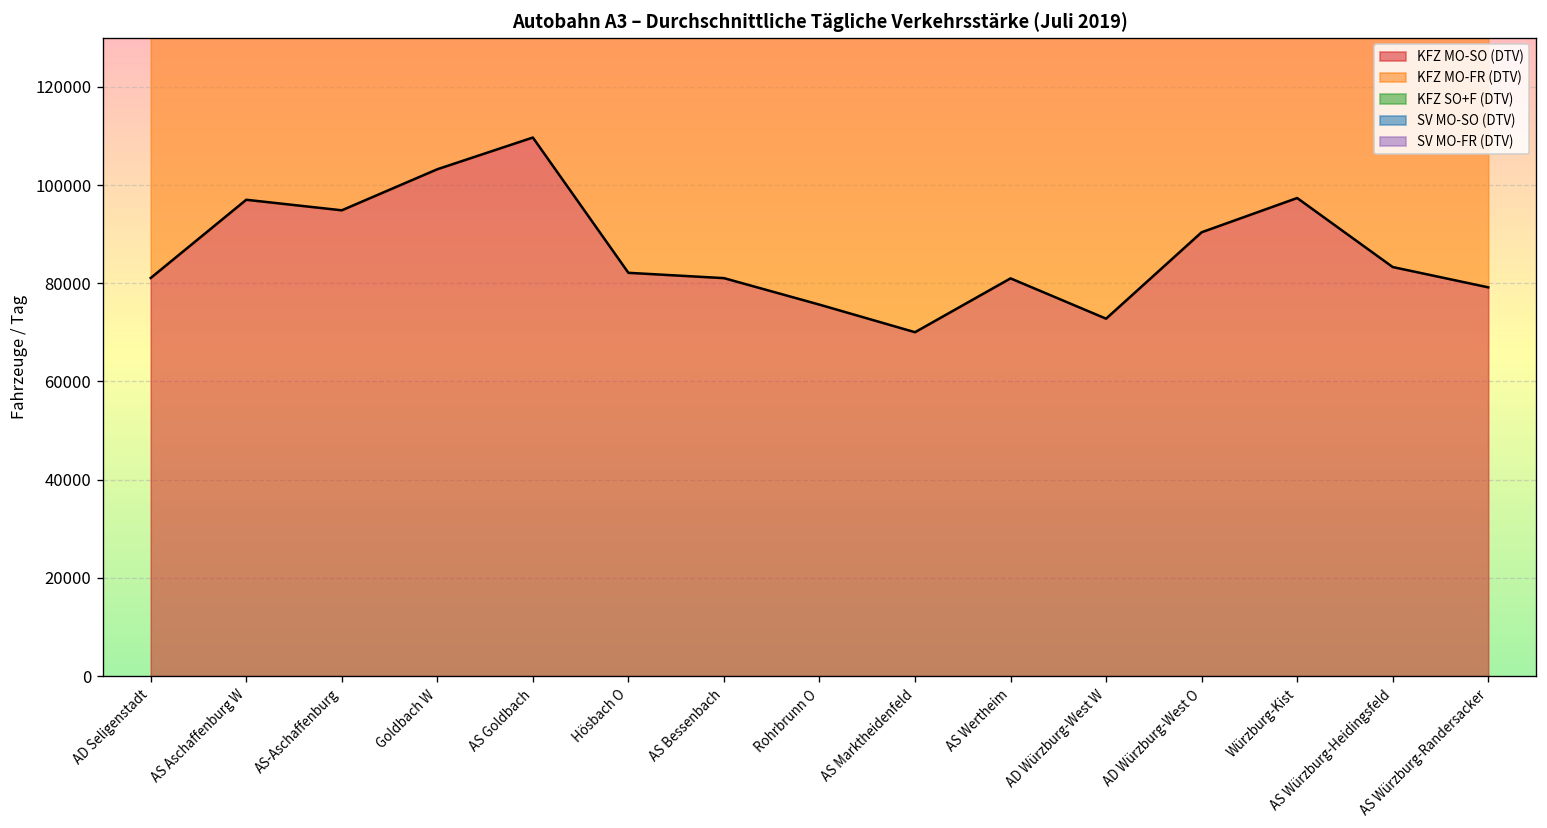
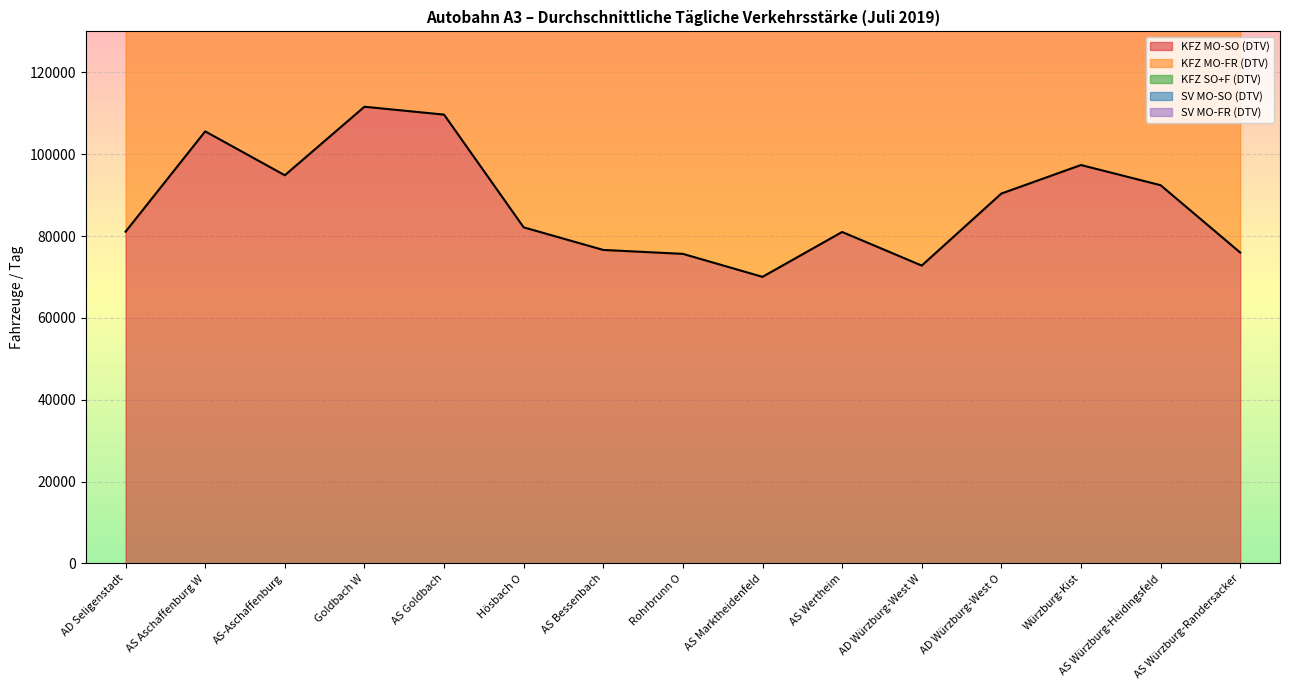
KFZ MO-SO (DTV), AS Aschaffenburg W: 97000 -> 106000
KFZ MO-SO (DTV), Goldbach W: 103000 -> 112000
KFZ MO-SO (DTV), AS Bessenbach: 81000 -> 77000
KFZ MO-SO (DTV), AS Würzburg-Heidingsfeld: 83000 -> 92000
KFZ MO-SO (DTV), AS Würzburg-Randersacker: 79000 -> 76000
